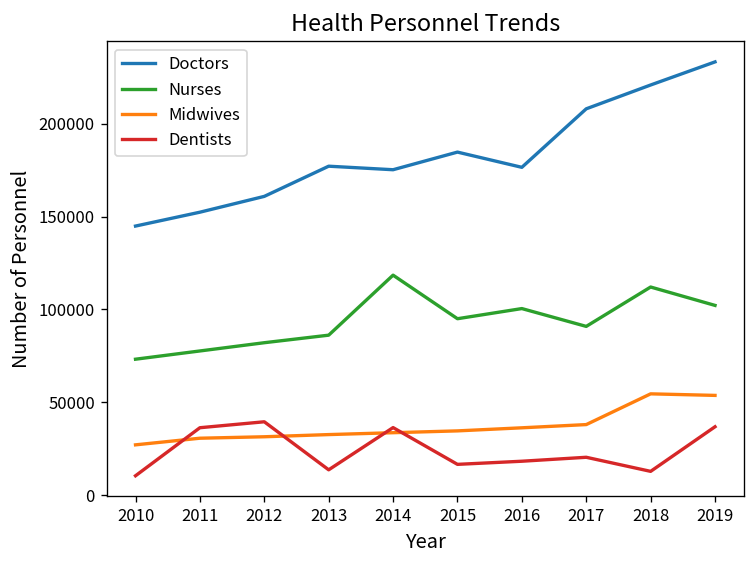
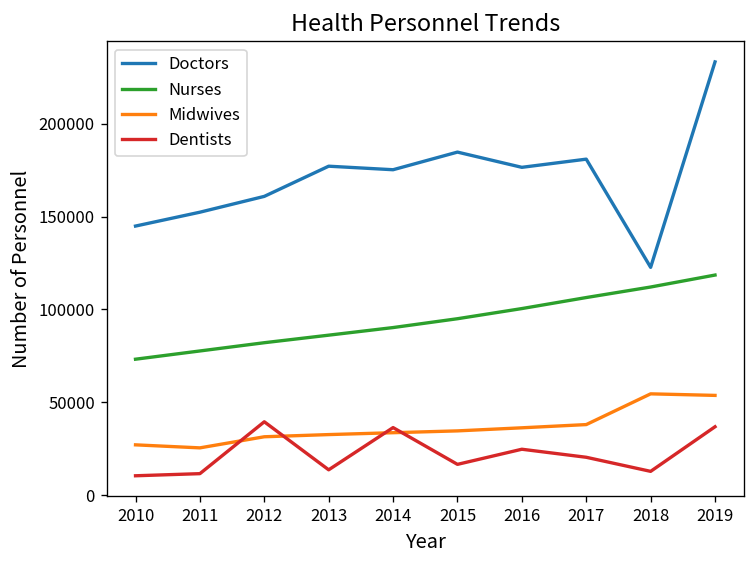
Midwives, 2011: 31000 -> 26000
Dentists, 2011: 36000 -> 12000
Nurses, 2014: 118000 -> 90000
Dentists, 2016: 18000 -> 25000
Doctors, 2017: 208000 -> 181000
Nurses, 2017: 91000 -> 106000
Doctors, 2018: 221000 -> 123000
Nurses, 2019: 102000 -> 119000
